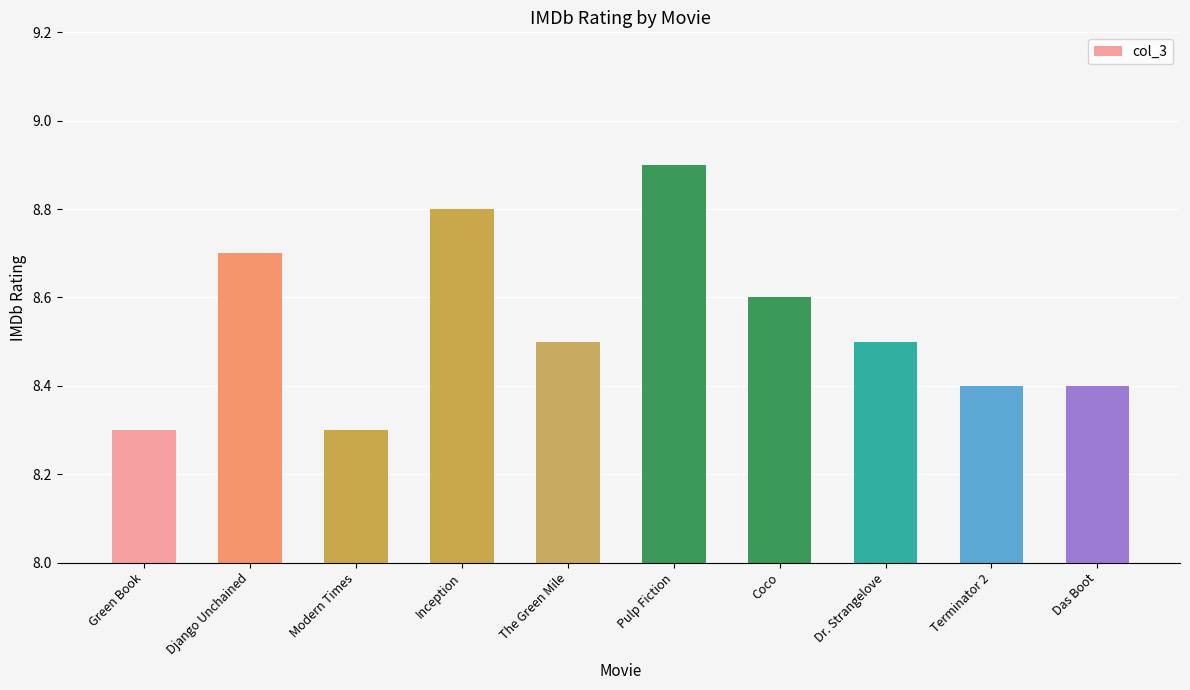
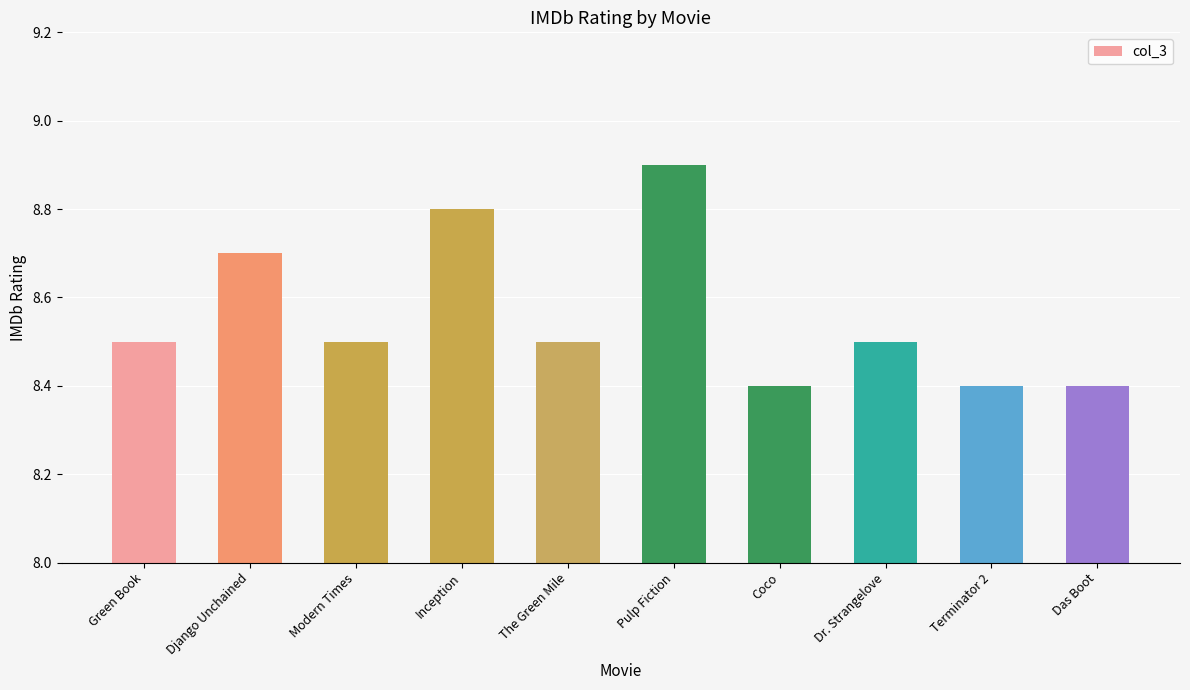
Green Book: 8.3 -> 8.5
Modern Times: 8.3 -> 8.5
Coco: 8.6 -> 8.4
